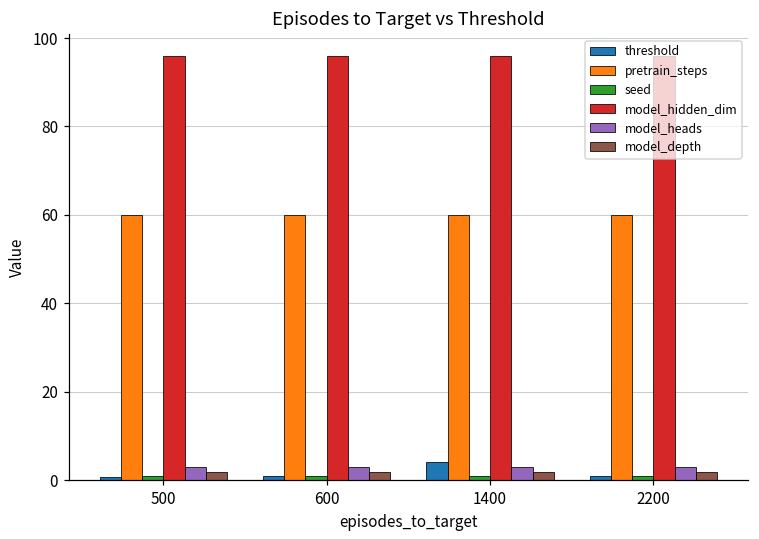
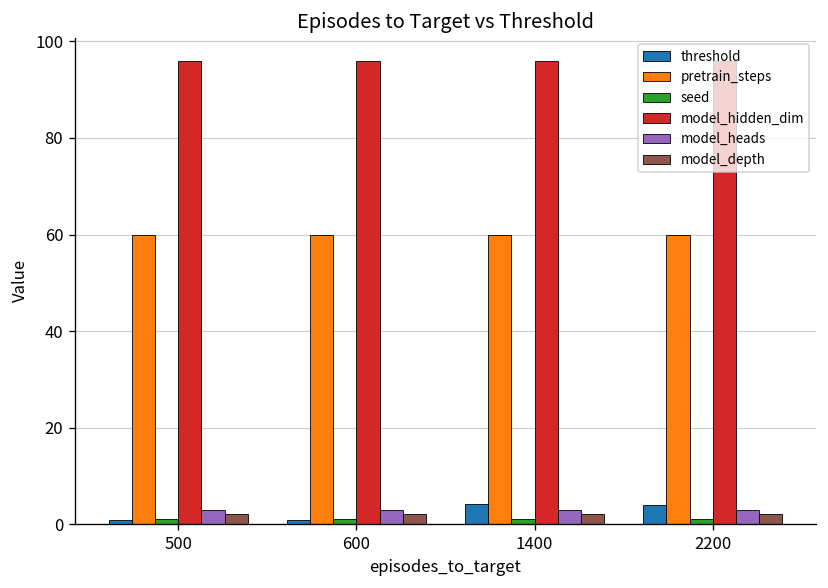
threshold, 2200: 1 -> 4
